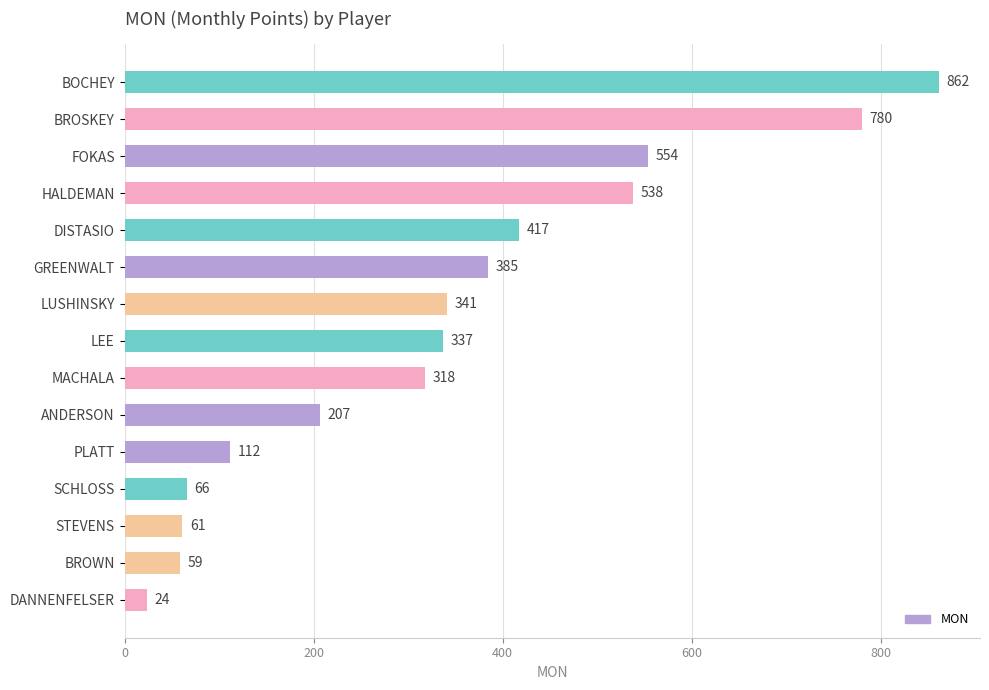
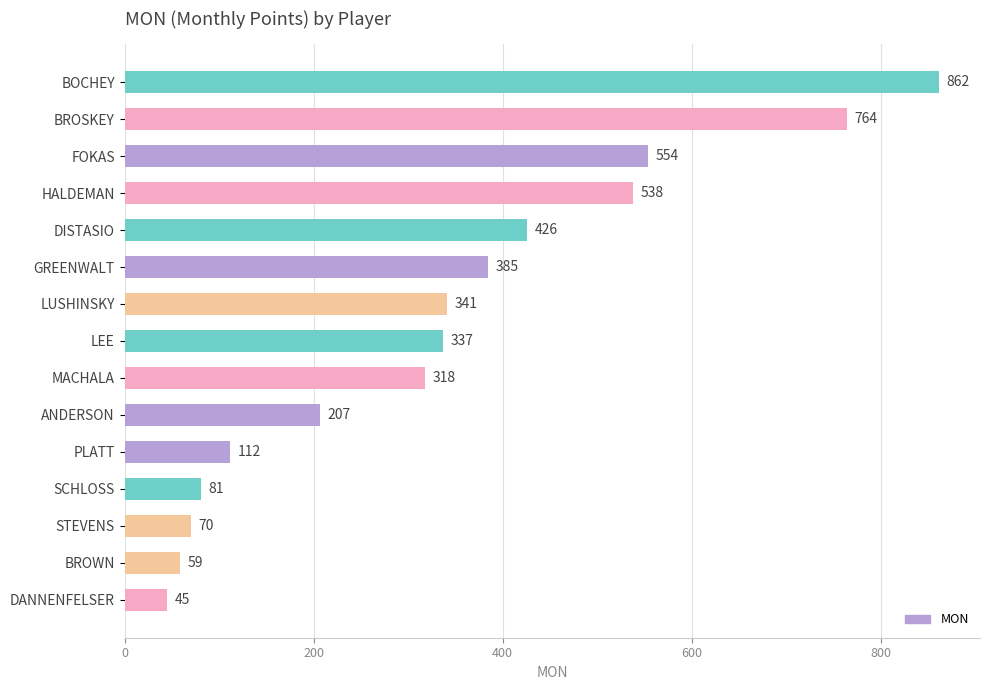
BROSKEY: 780 -> 764
DISTASIO: 417 -> 426
SCHLOSS: 66 -> 81
STEVENS: 61 -> 70
DANNENFELSER: 24 -> 45
